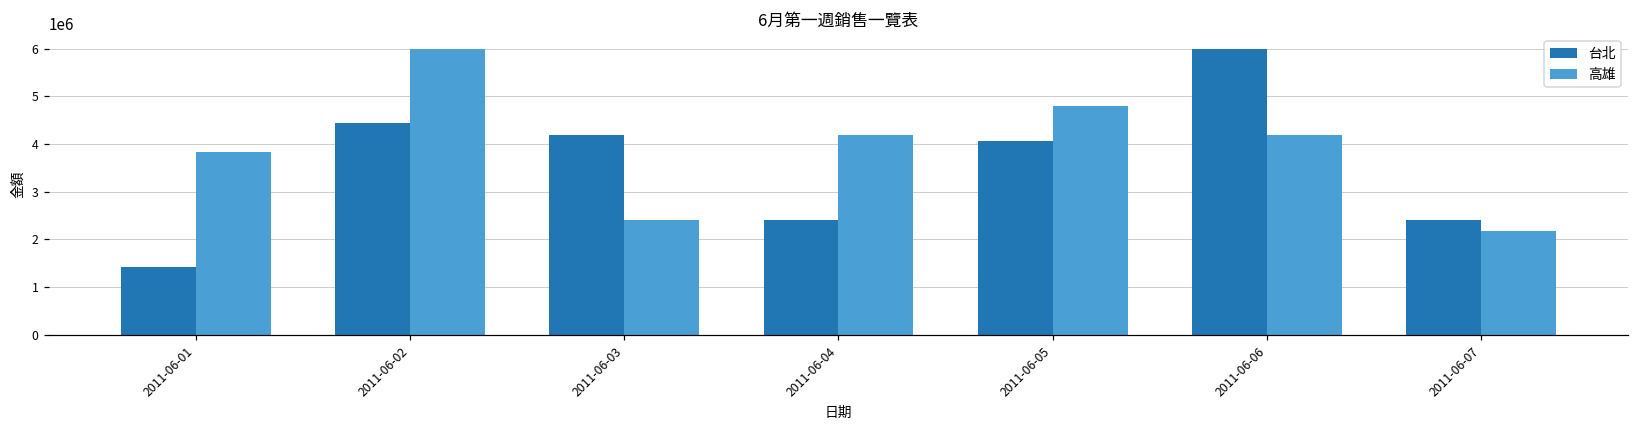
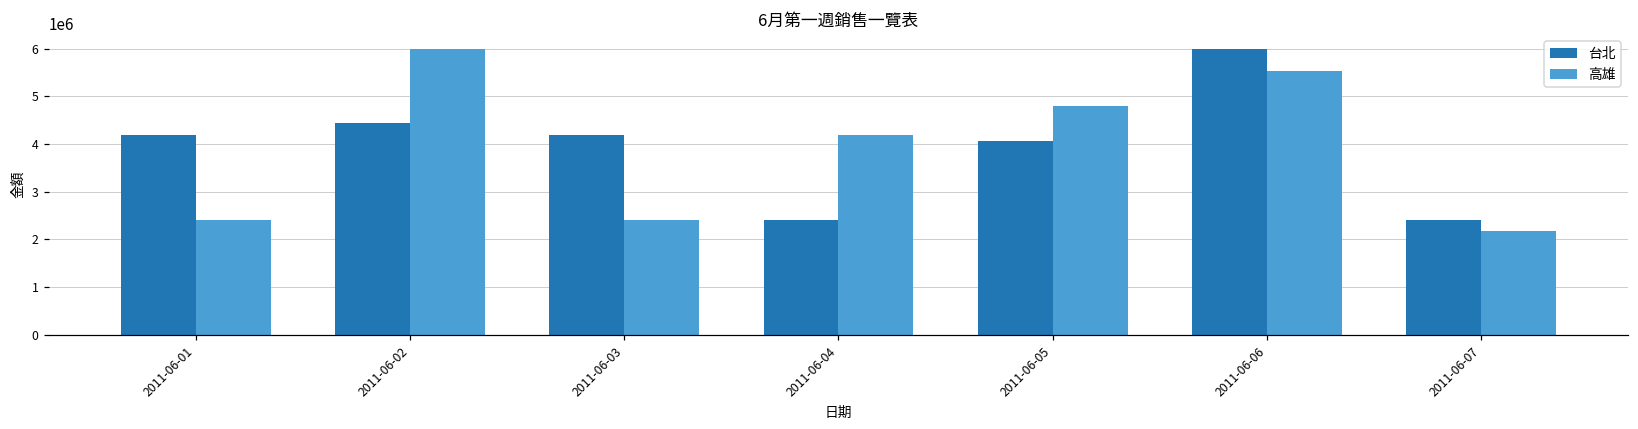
台北, 2011-06-01: 1400000 -> 4200000
高雄, 2011-06-01: 3800000 -> 2400000
高雄, 2011-06-06: 4200000 -> 5500000
